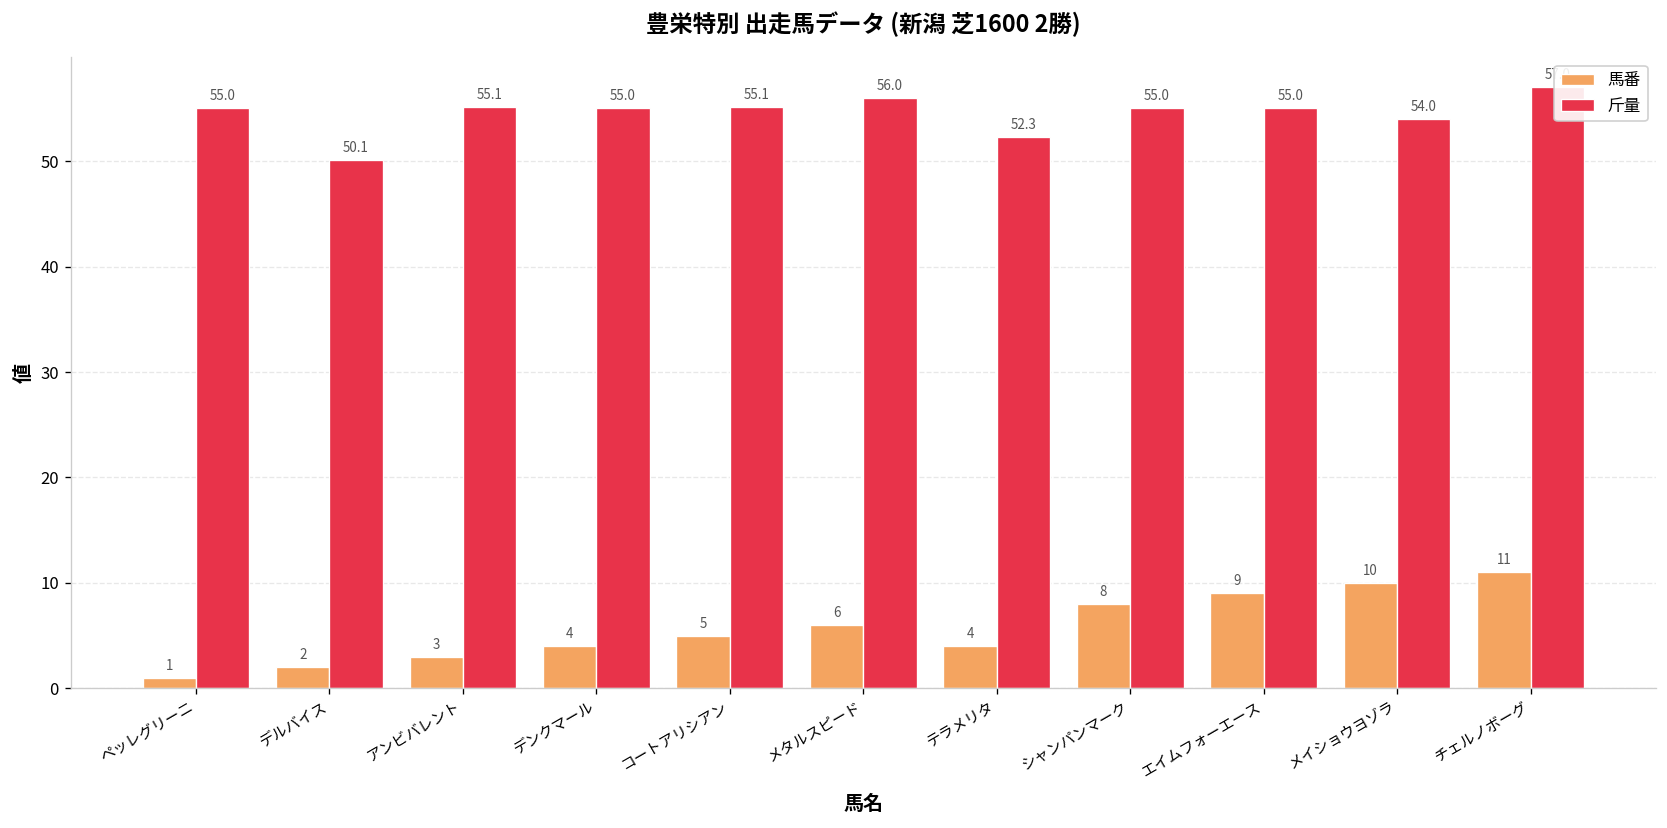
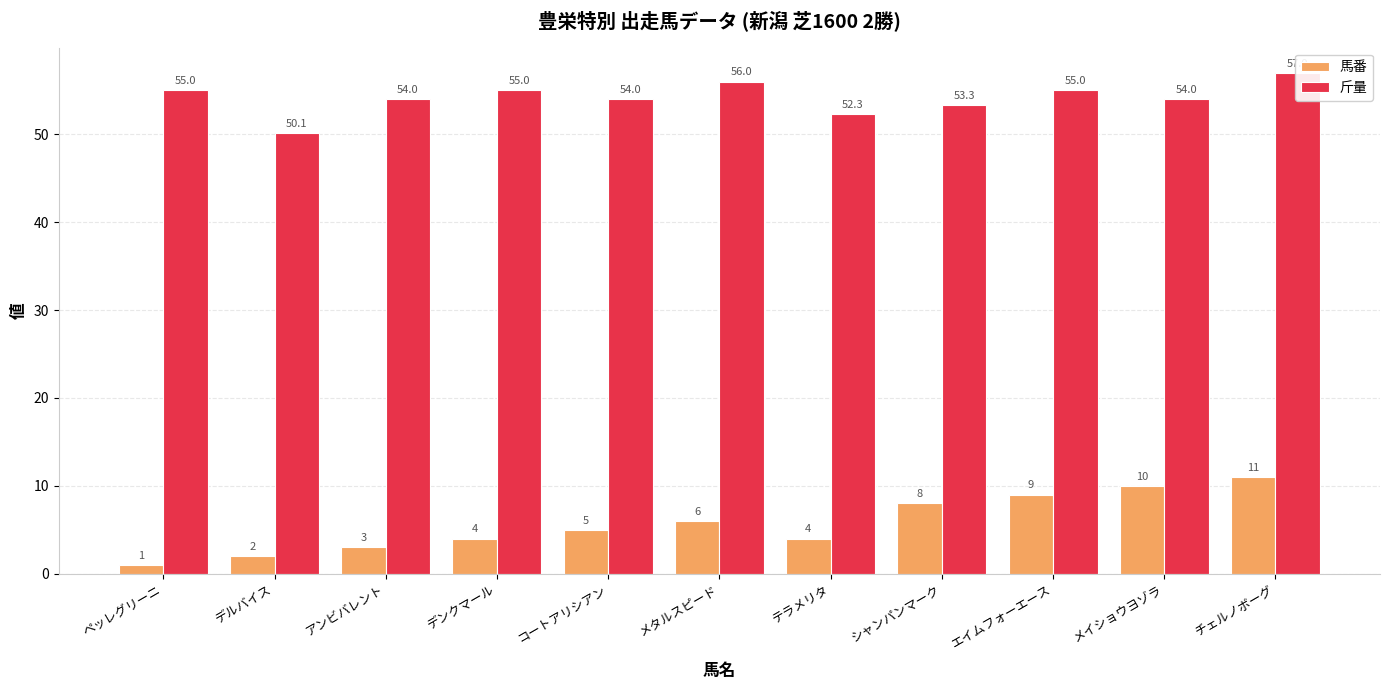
斤量, アンビバレント: 55.1 -> 54.0
斤量, コートアリシアン: 55.1 -> 54.0
斤量, シャンパンマーク: 55.0 -> 53.3
